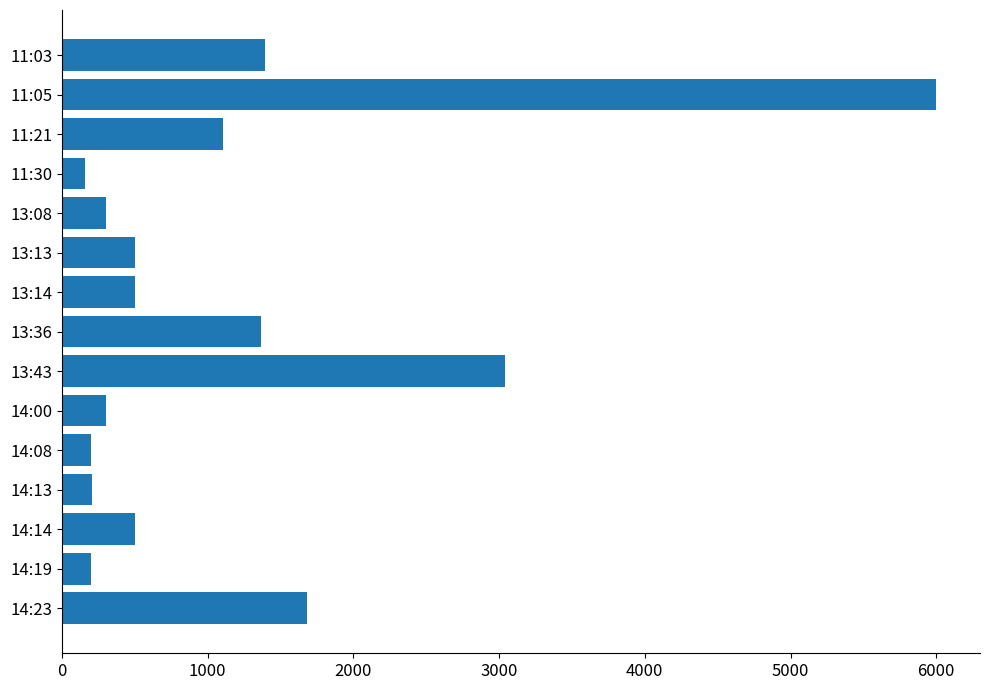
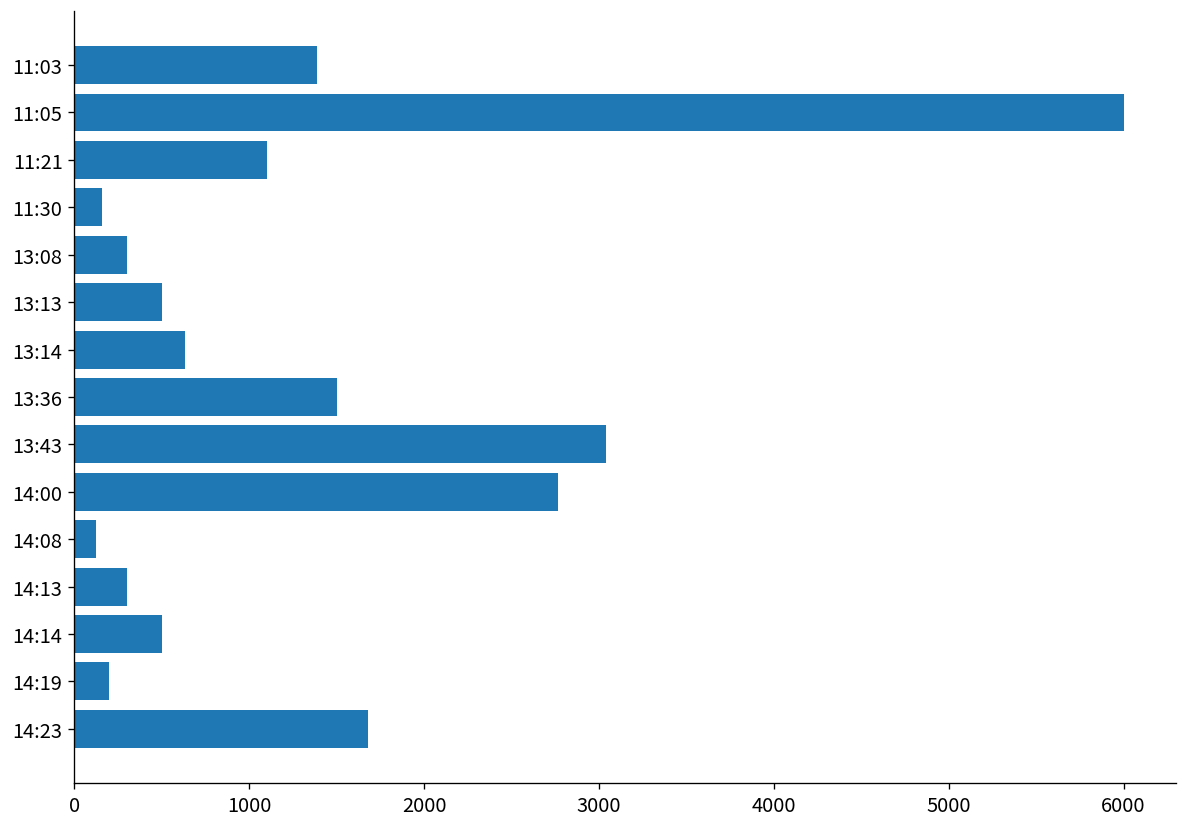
13:14: 500 -> 630
13:36: 1370 -> 1500
14:00: 300 -> 2760
14:08: 200 -> 130
14:13: 210 -> 300
